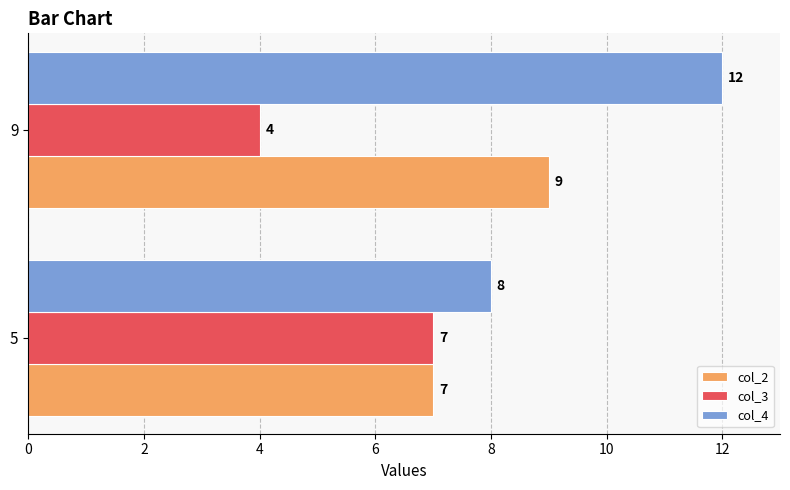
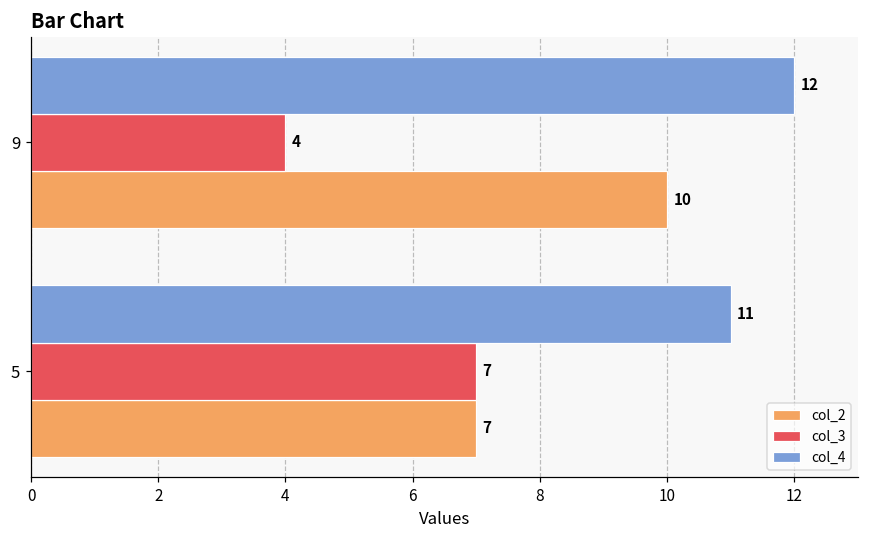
col_2, 9: 9 -> 10
col_4, 5: 8 -> 11
